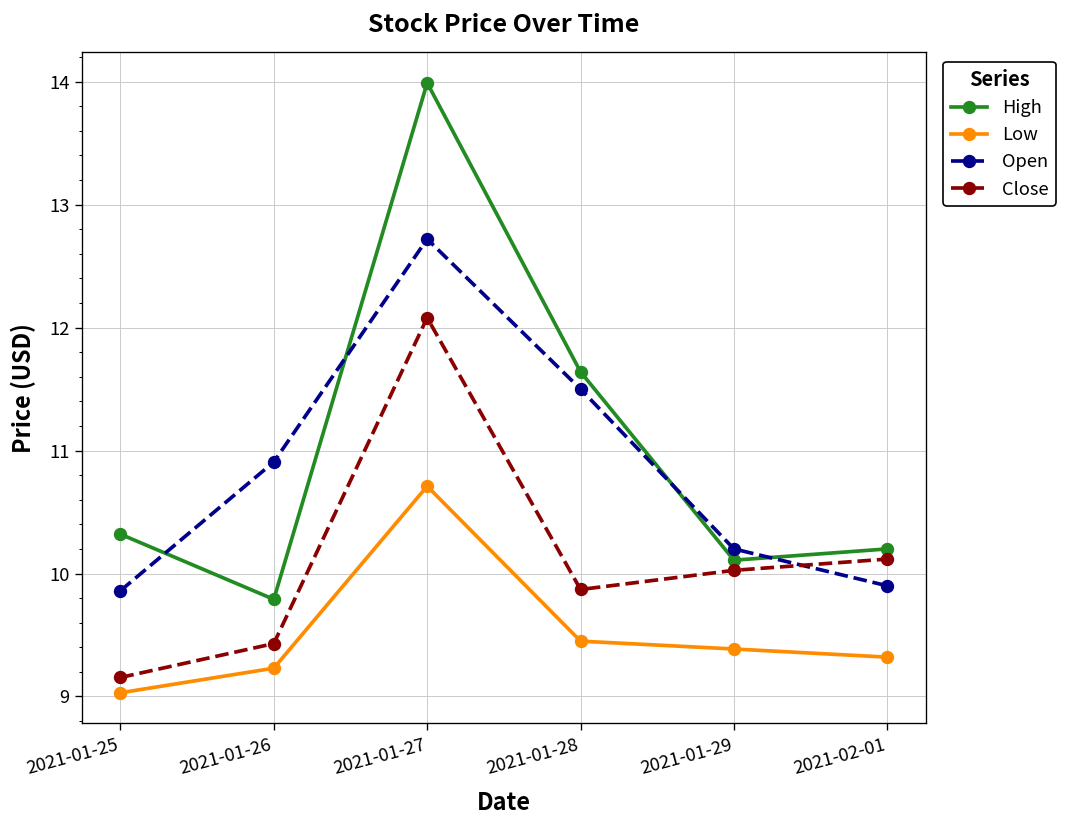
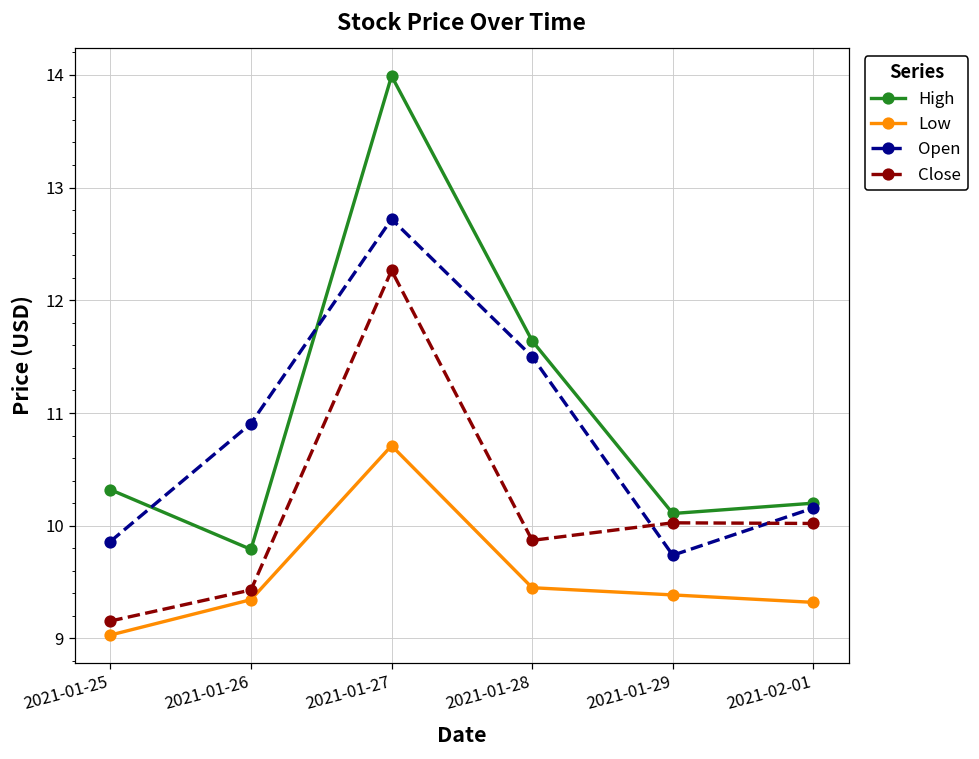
Low, 2021-01-26: 9.23 -> 9.34
Close, 2021-01-27: 12.08 -> 12.26
Open, 2021-01-29: 10.20 -> 9.74
Open, 2021-02-01: 9.90 -> 10.16
Close, 2021-02-01: 10.12 -> 10.02
